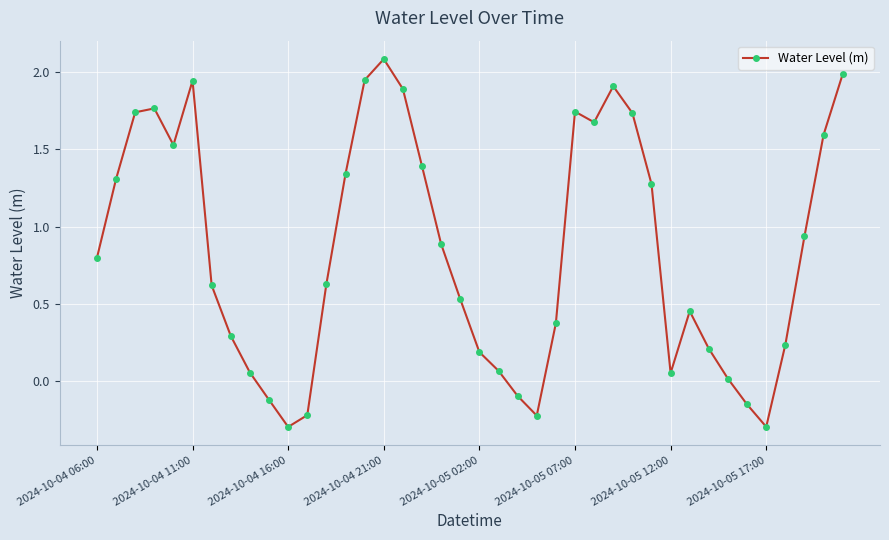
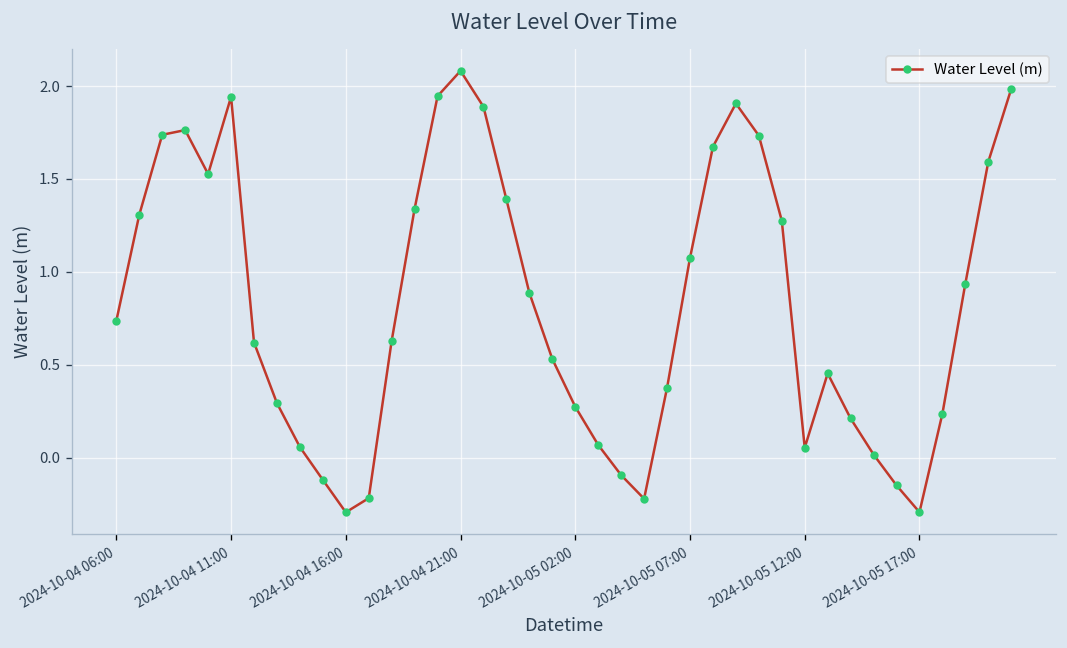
2024-10-04 06:00: 0.80 -> 0.74
2024-10-05 02:00: 0.19 -> 0.27
2024-10-05 07:00: 1.74 -> 1.07
